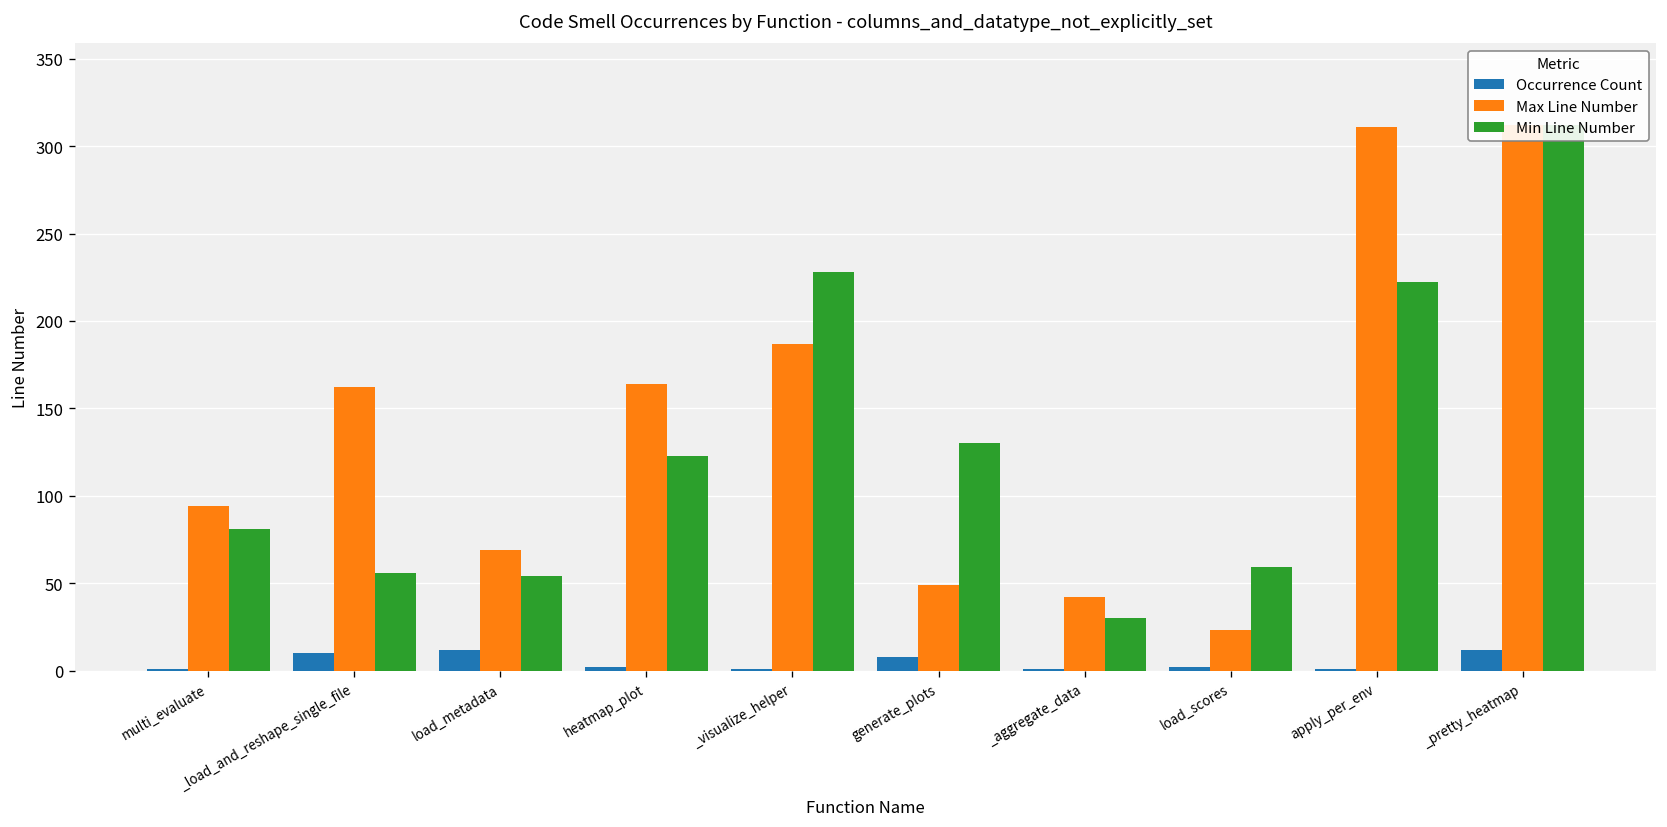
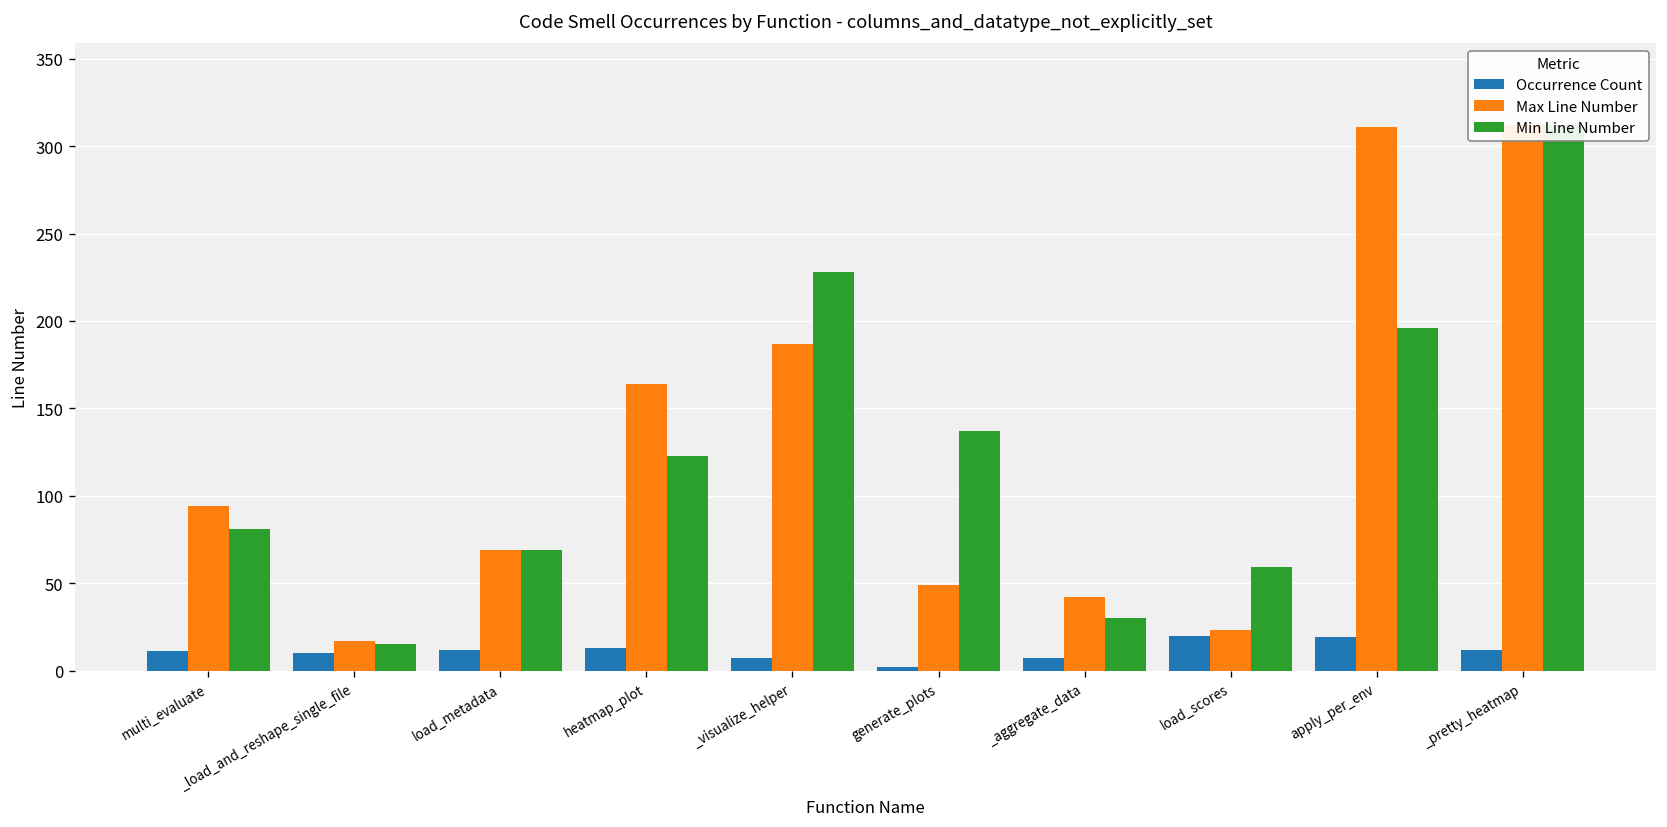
Occurrence Count, multi_evaluate: 1 -> 11
Max Line Number, _load_and_reshape_single_file: 162 -> 17
Min Line Number, _load_and_reshape_single_file: 56 -> 15
Min Line Number, load_metadata: 54 -> 69
Occurrence Count, heatmap_plot: 2 -> 13
Occurrence Count, _visualize_helper: 1 -> 7
Occurrence Count, generate_plots: 8 -> 2
Min Line Number, generate_plots: 130 -> 137
Occurrence Count, _aggregate_data: 1 -> 7
Occurrence Count, load_scores: 2 -> 20
Occurrence Count, apply_per_env: 1 -> 19
Min Line Number, apply_per_env: 222 -> 196
